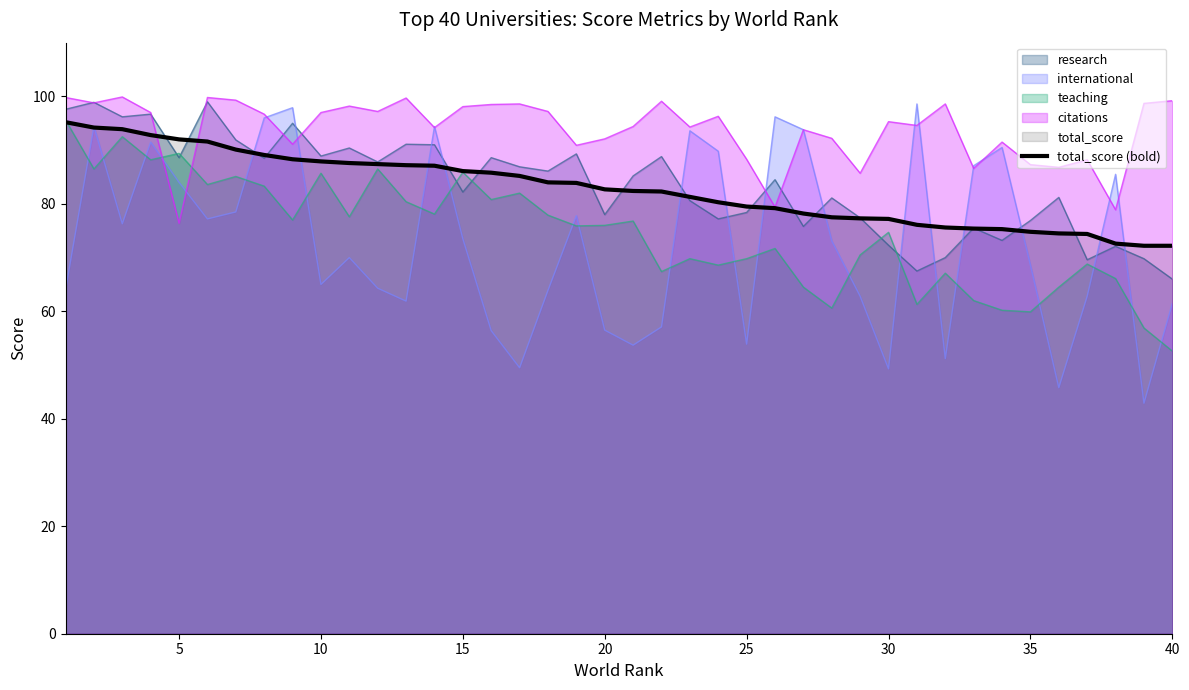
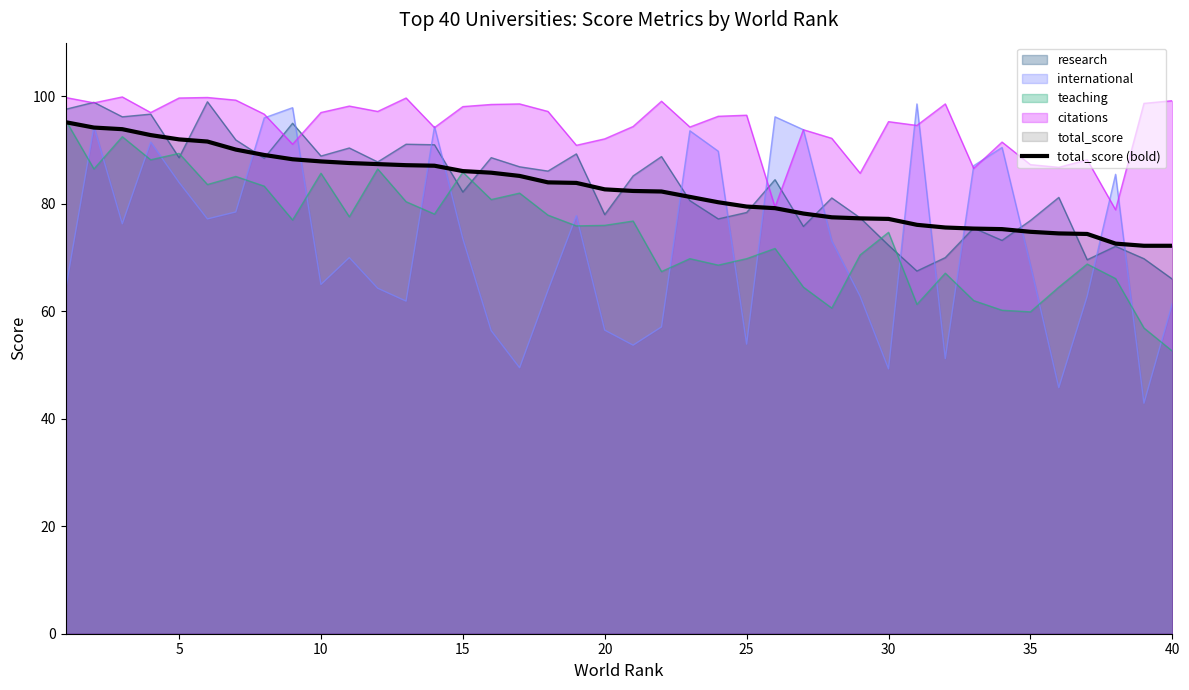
citations, 5: 76 -> 100
citations, 25: 88 -> 97
